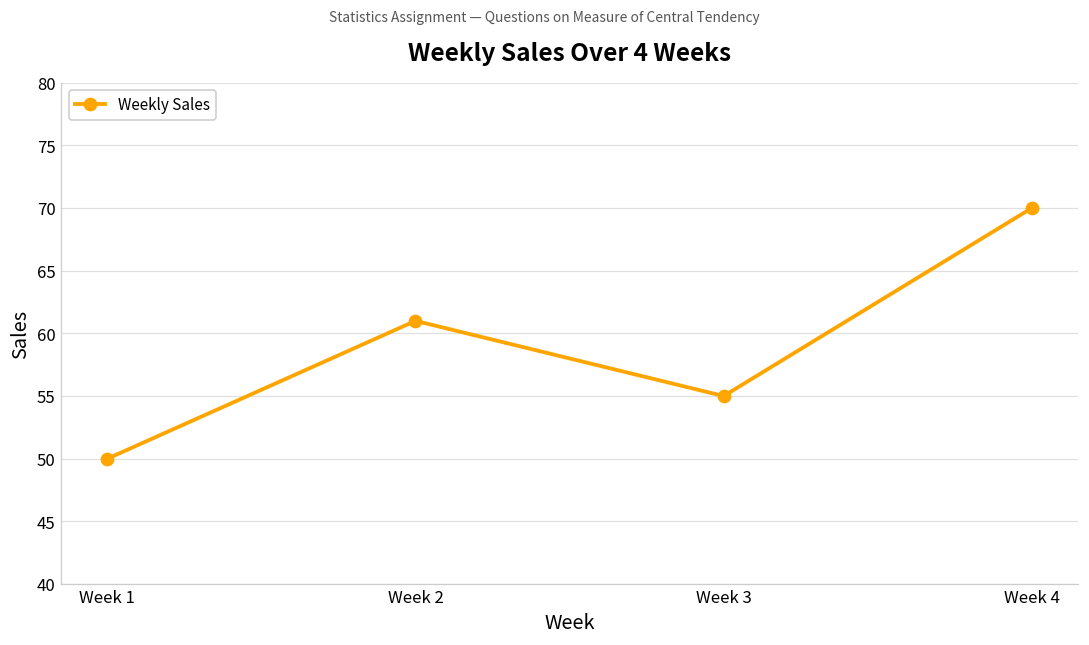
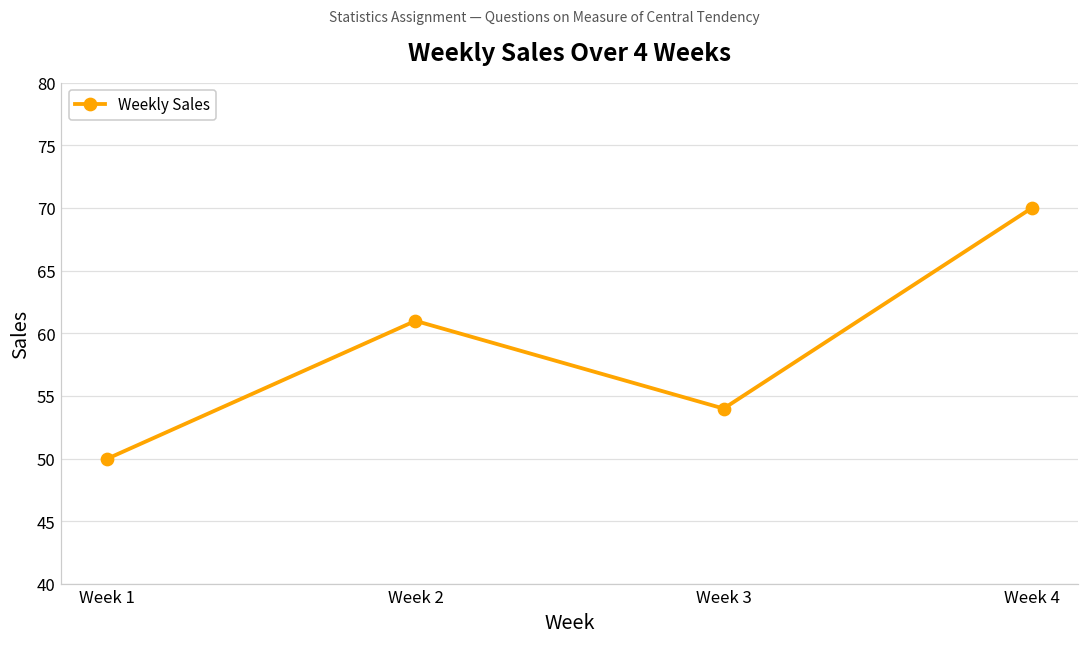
Week 3: 55 -> 54
